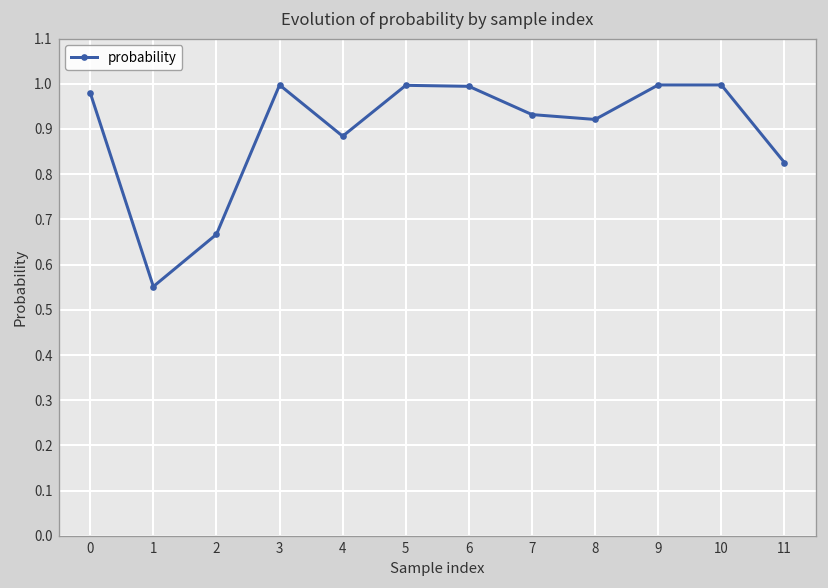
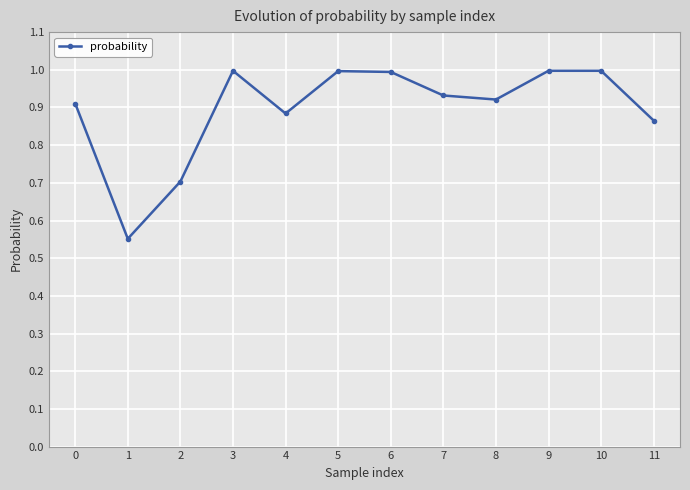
0: 0.98 -> 0.91
2: 0.67 -> 0.70
11: 0.83 -> 0.87
